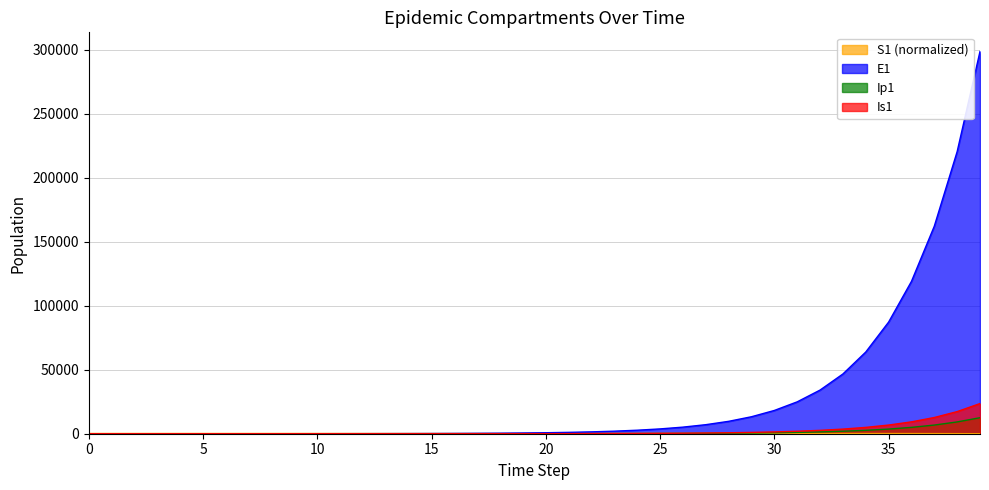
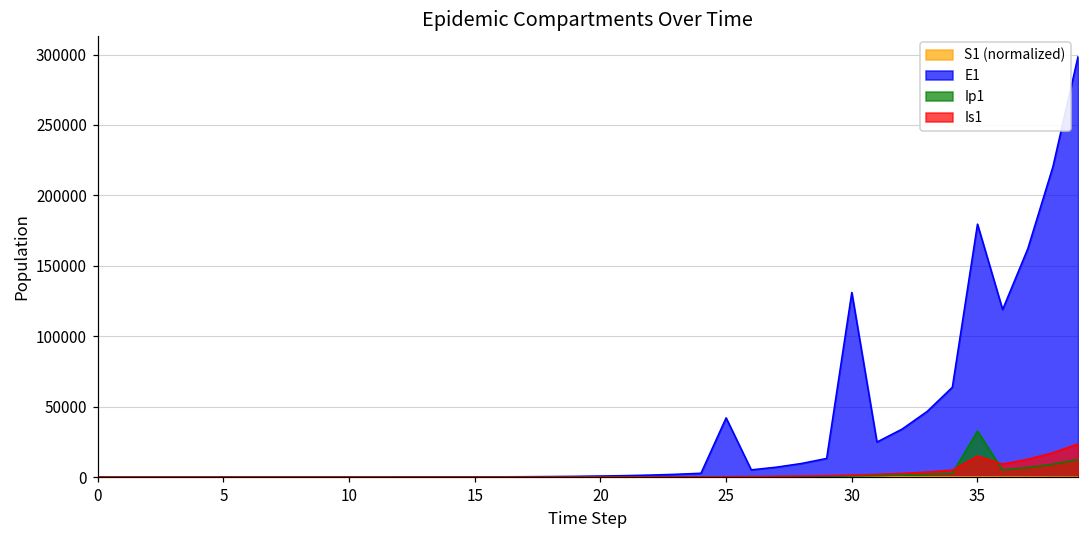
E1, 25: 4000 -> 42000
E1, 30: 18000 -> 131000
E1, 35: 87000 -> 180000
Ip1, 35: 4000 -> 33000
Is1, 35: 7000 -> 15000
